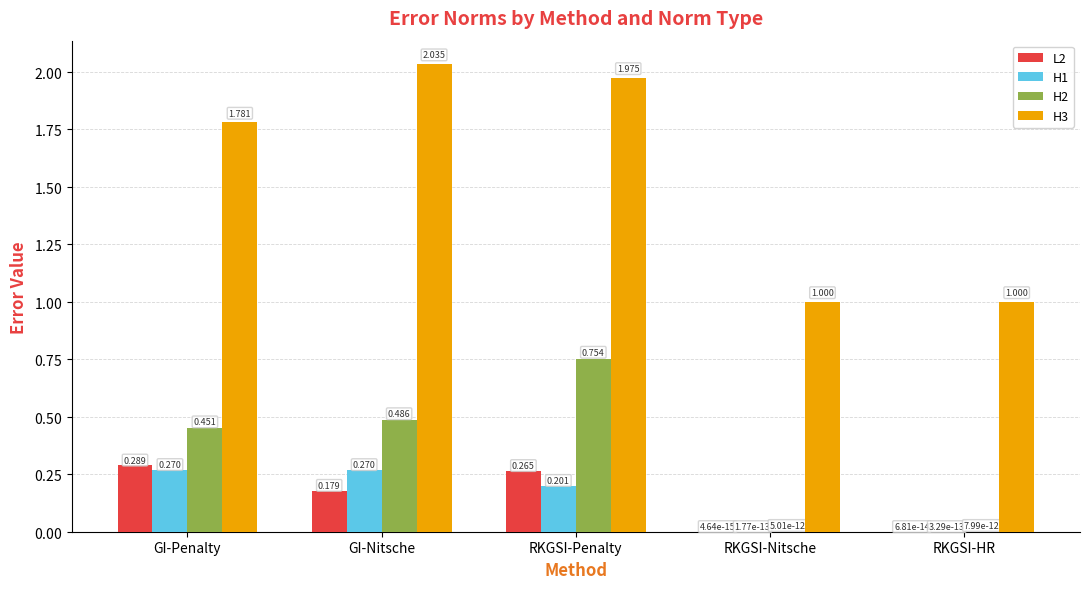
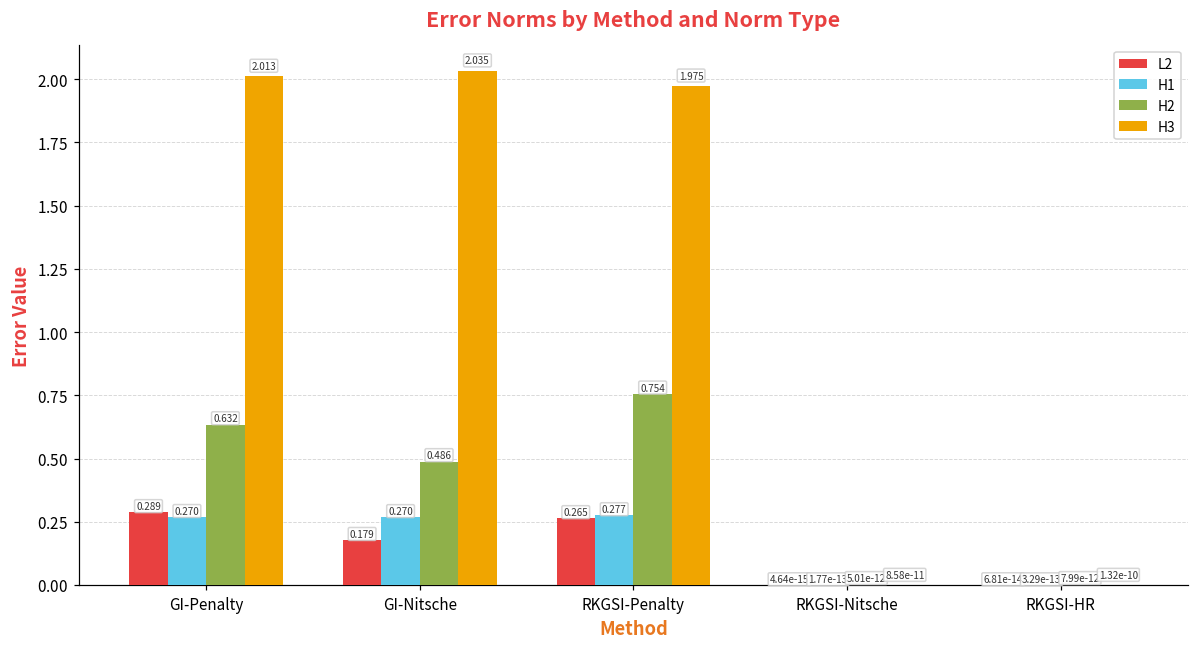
H2, GI-Penalty: 0.451 -> 0.632
H3, GI-Penalty: 1.781 -> 2.013
H1, RKGSI-Penalty: 0.201 -> 0.277
H3, RKGSI-Nitsche: 1.000 -> 8.58e-11
H3, RKGSI-HR: 1.000 -> 1.32e-10
